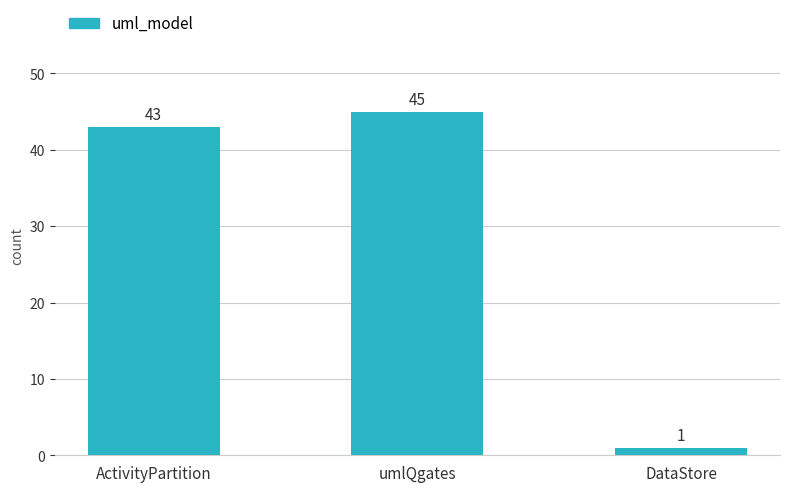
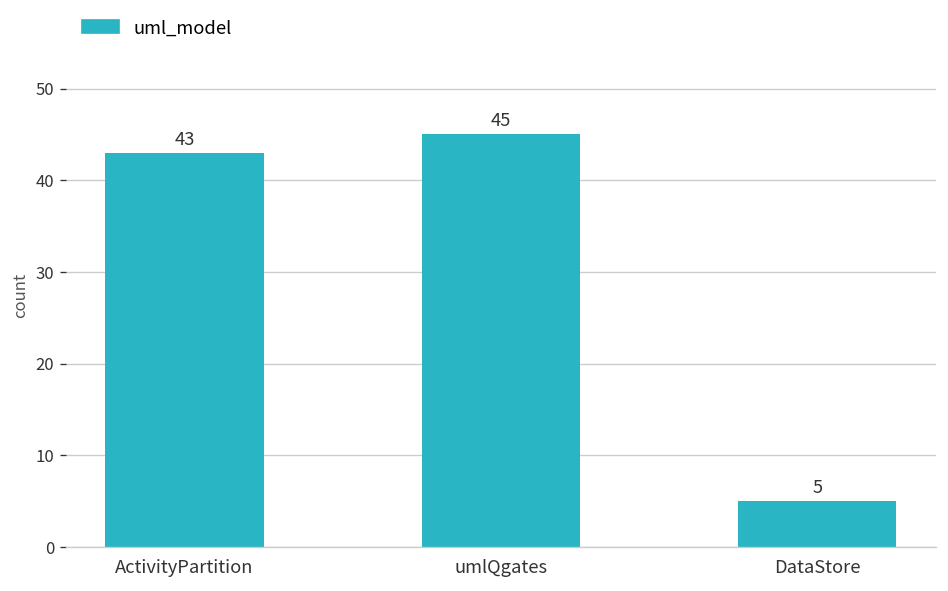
DataStore: 1 -> 5
